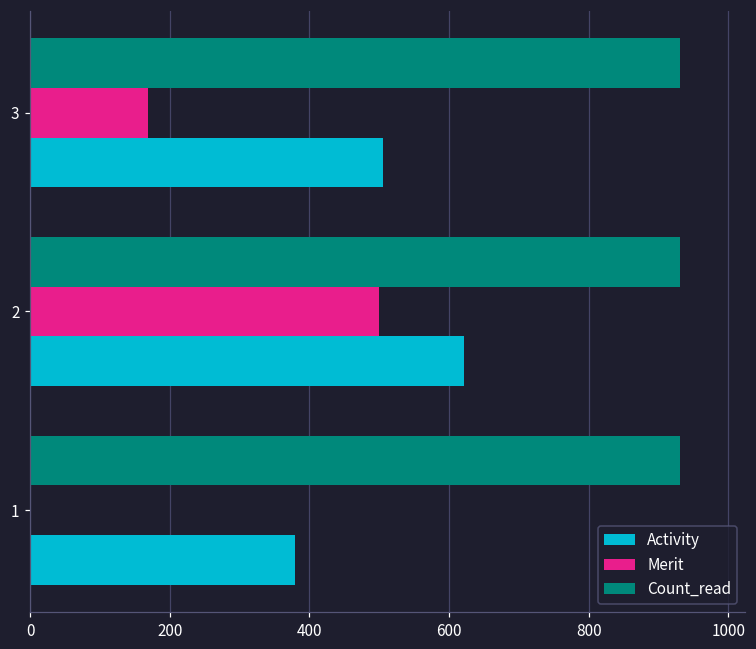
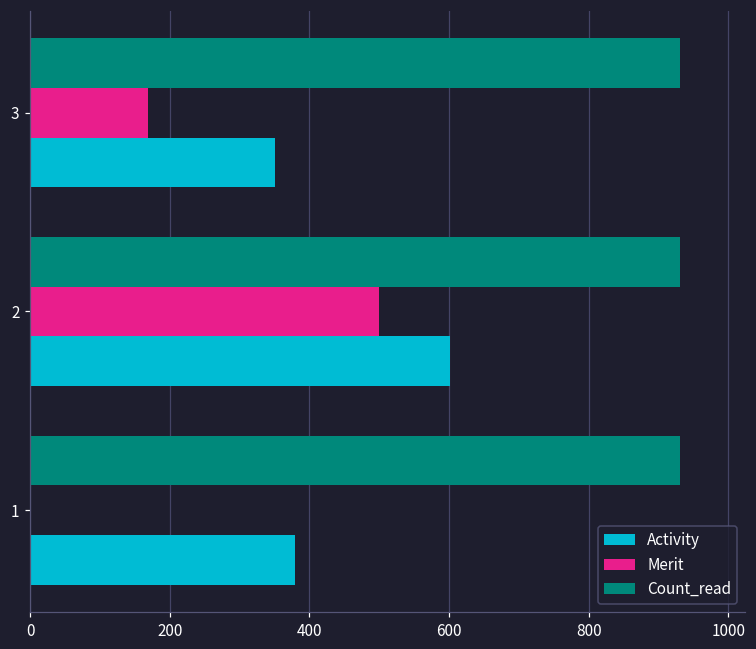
Activity, 3: 510 -> 350
Activity, 2: 620 -> 600
